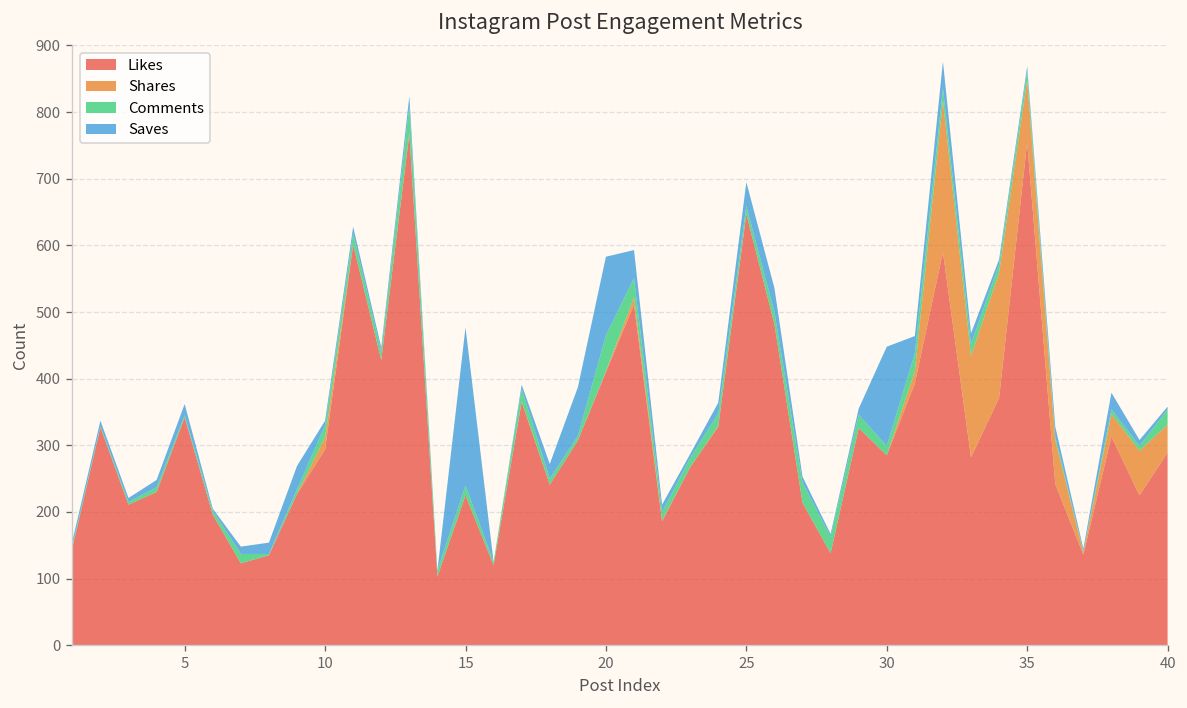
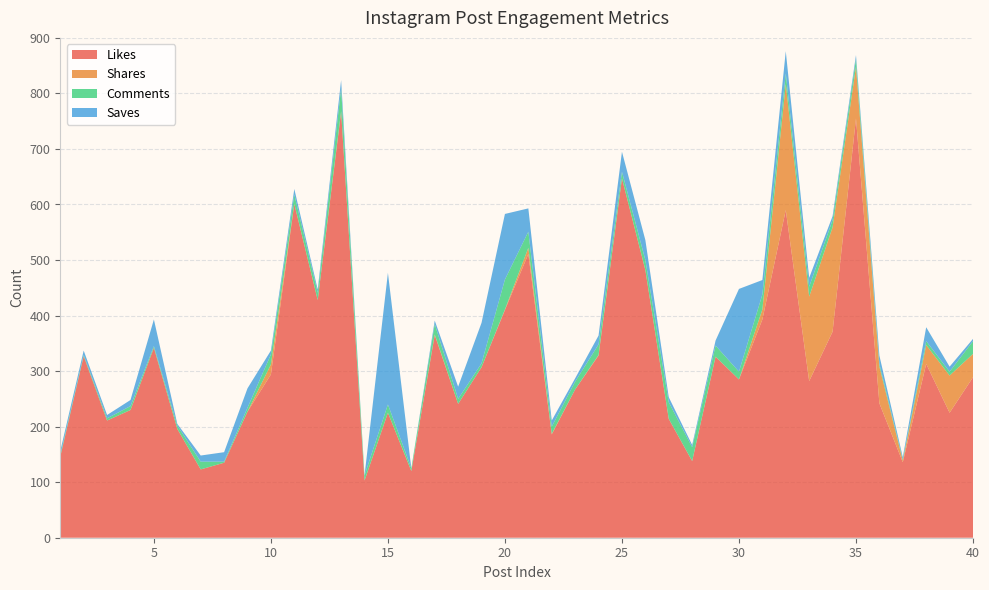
Saves, 5: 20 -> 50
